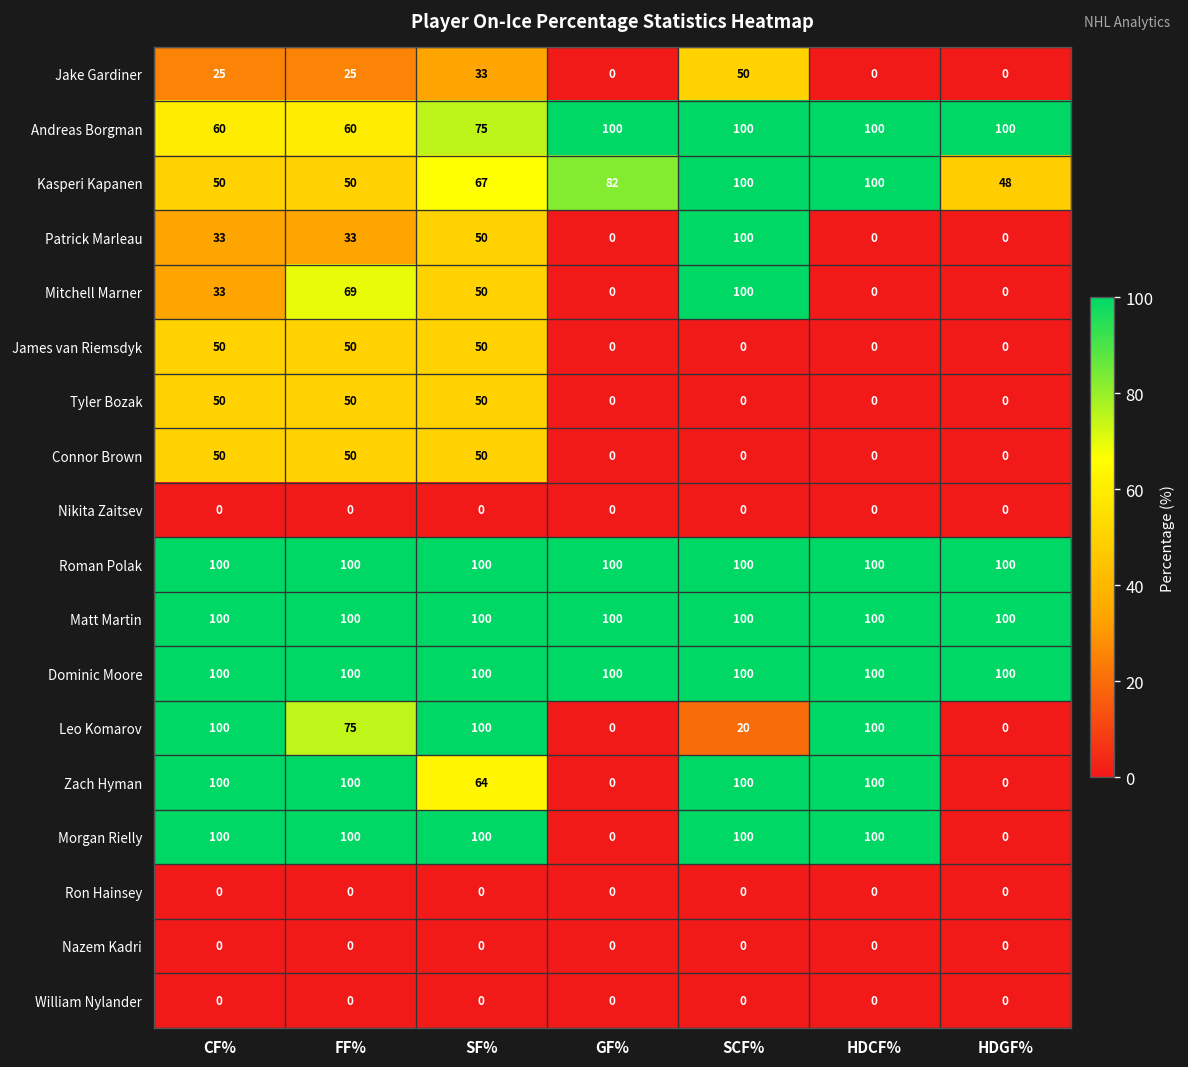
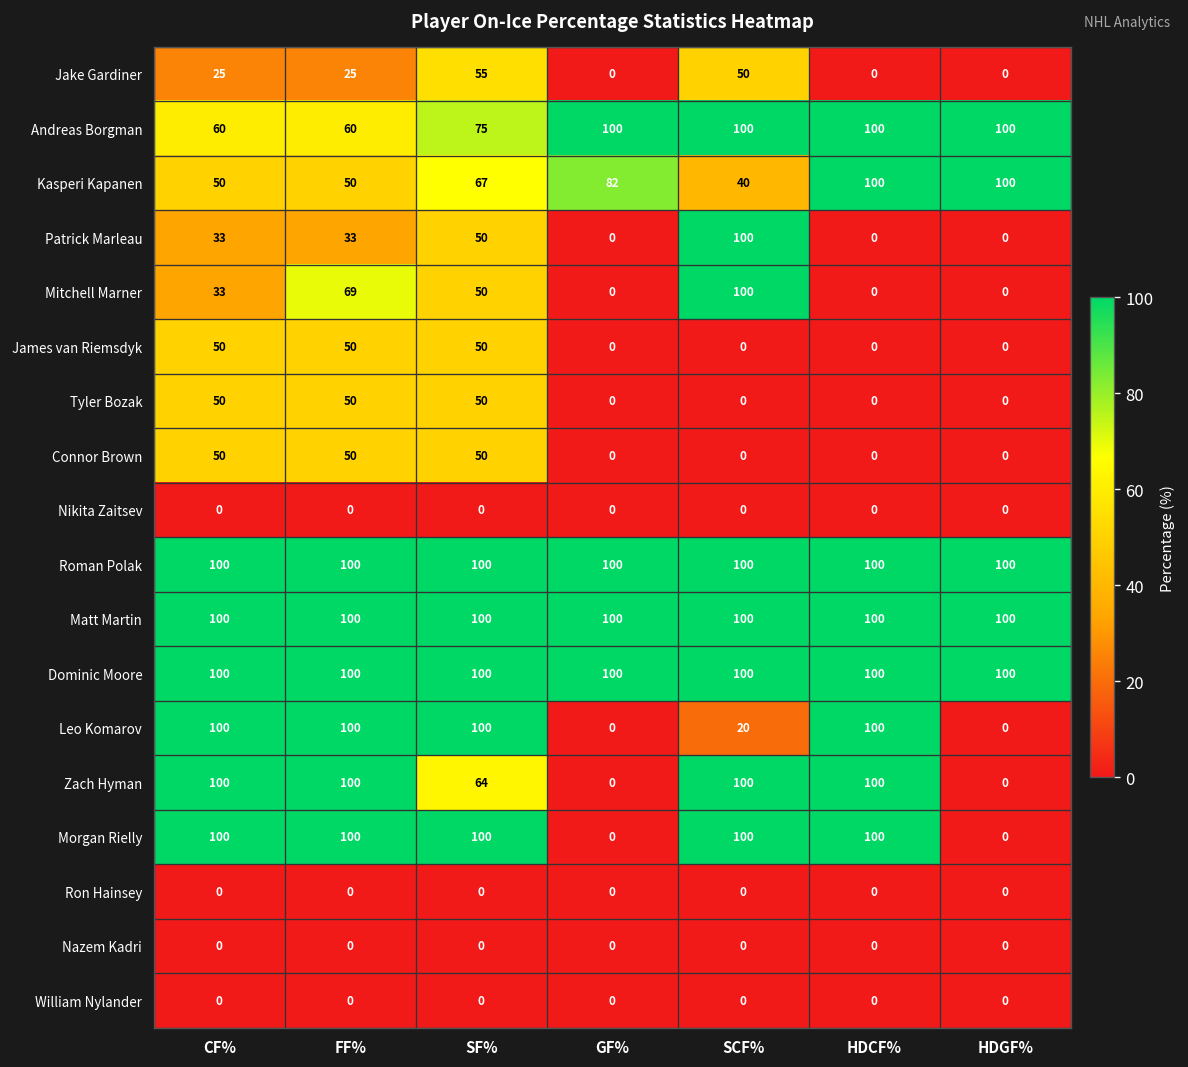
Jake Gardiner, SF%: 33 -> 55
Kasperi Kapanen, SCF%: 100 -> 40
Kasperi Kapanen, HDGF%: 48 -> 100
Leo Komarov, FF%: 75 -> 100
